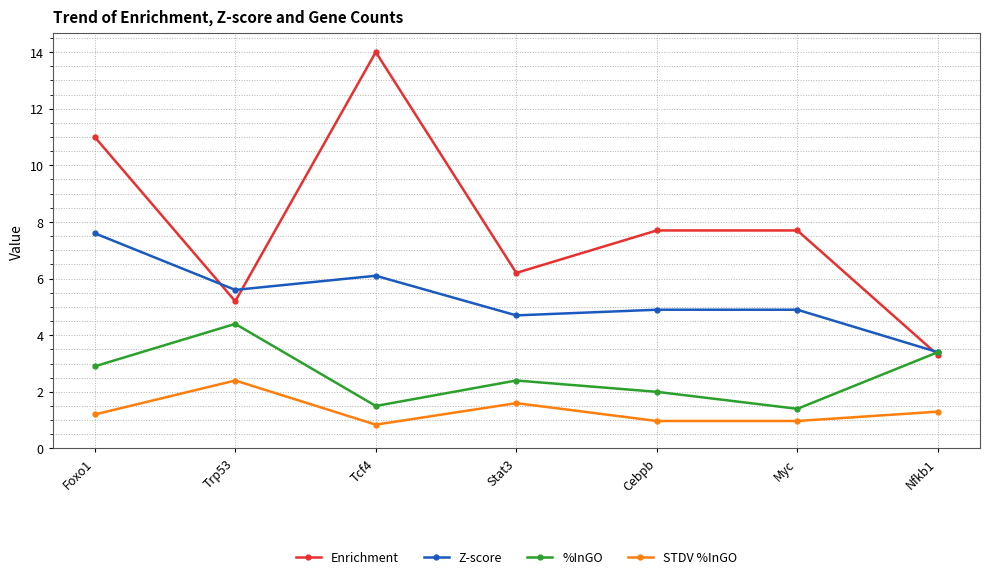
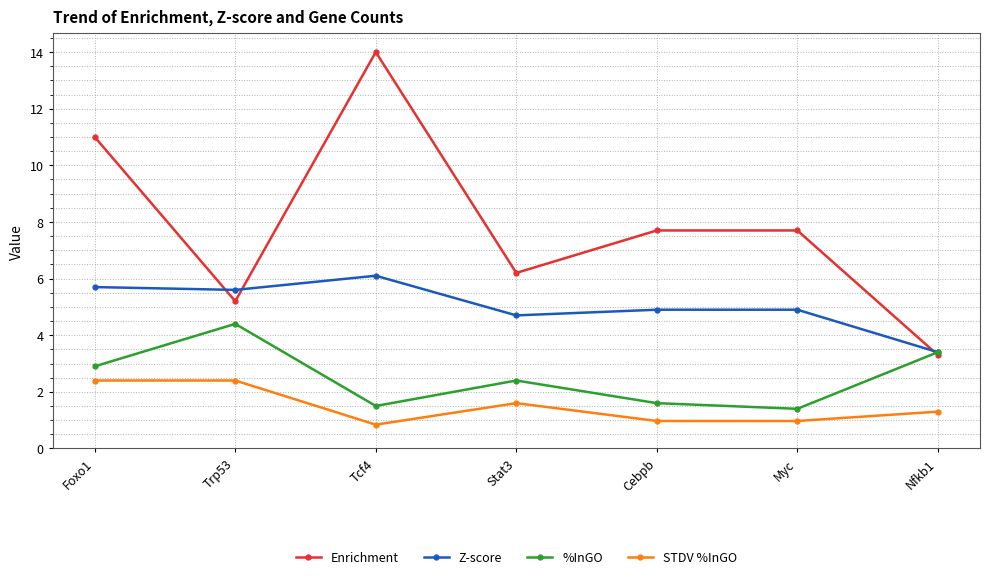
Z-score, Foxo1: 7.6 -> 5.7
STDV %InGO, Foxo1: 1.2 -> 2.4
%InGO, Cebpb: 2.0 -> 1.6
